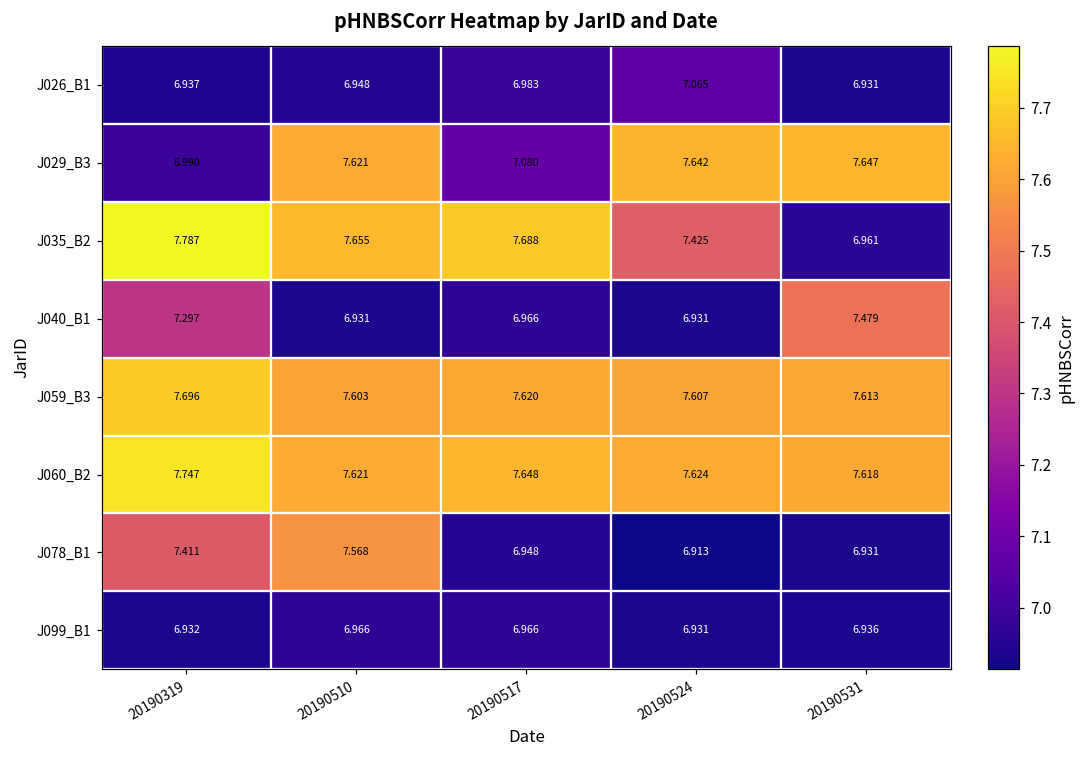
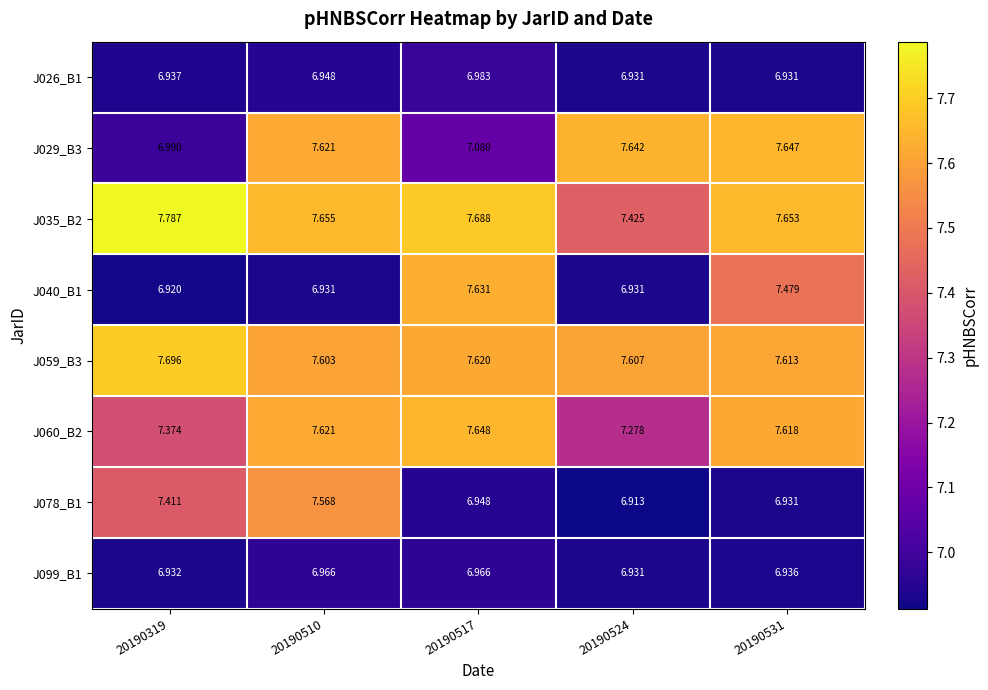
J026_B1, 20190524: 7.065 -> 6.931
J035_B2, 20190531: 6.961 -> 7.653
J040_B1, 20190319: 7.297 -> 6.920
J040_B1, 20190517: 6.966 -> 7.631
J060_B2, 20190319: 7.747 -> 7.374
J060_B2, 20190524: 7.624 -> 7.278
